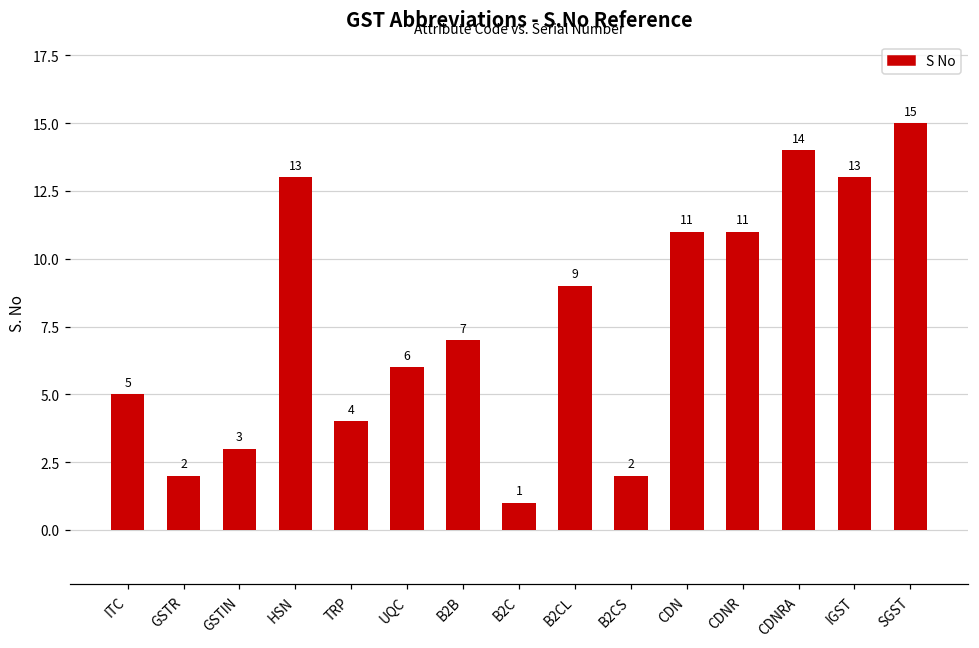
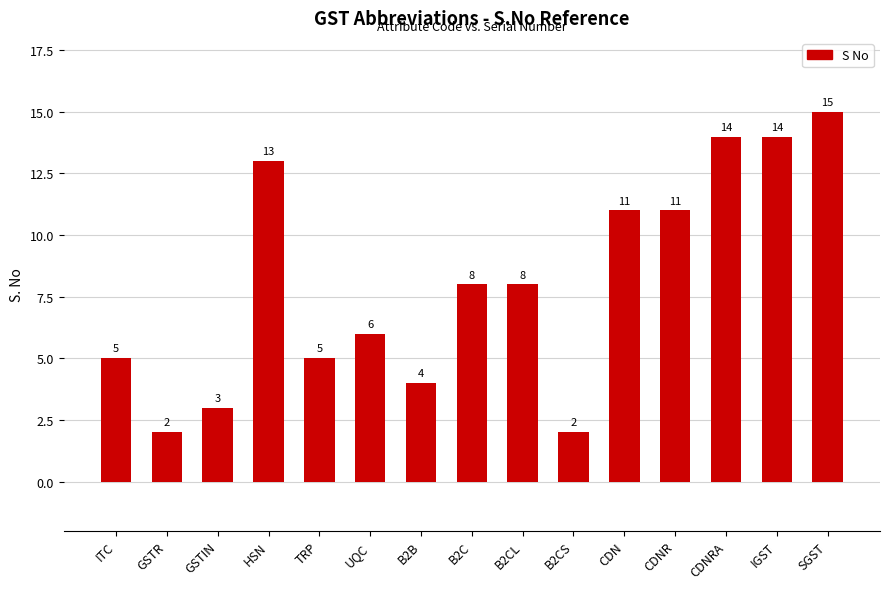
TRP: 4 -> 5
B2B: 7 -> 4
B2C: 1 -> 8
B2CL: 9 -> 8
IGST: 13 -> 14
